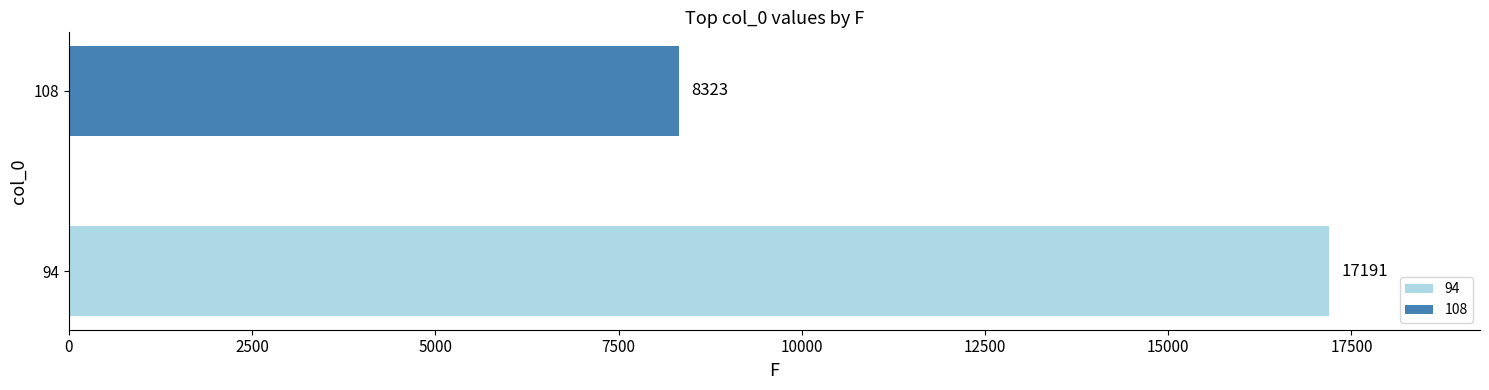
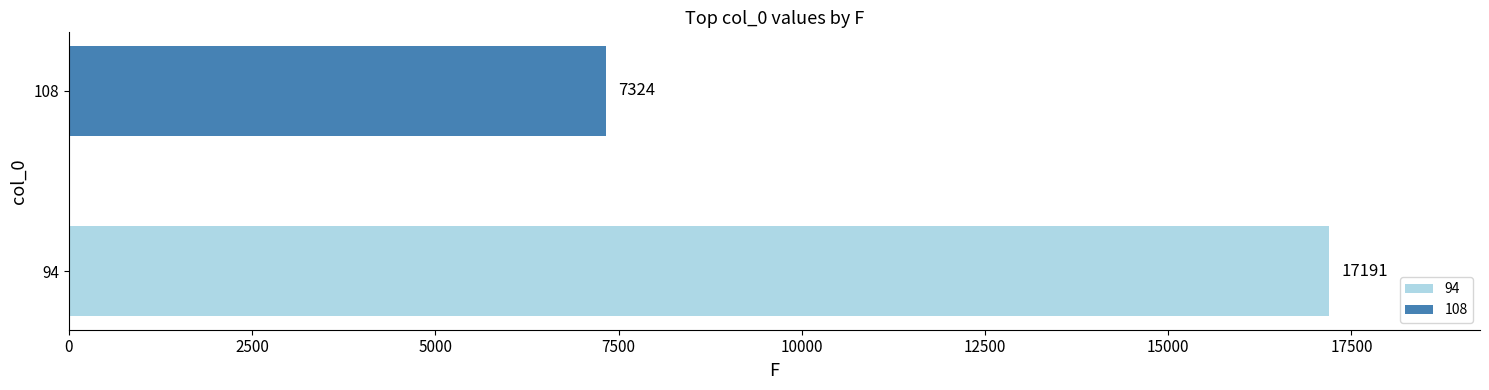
108: 8323 -> 7324
